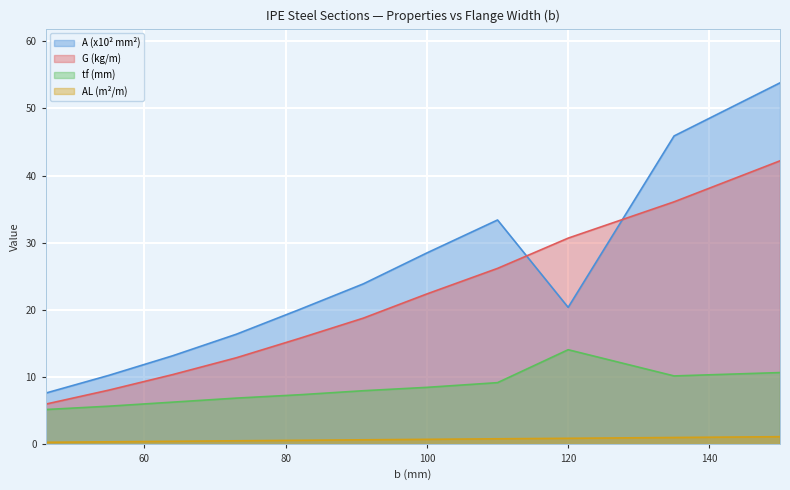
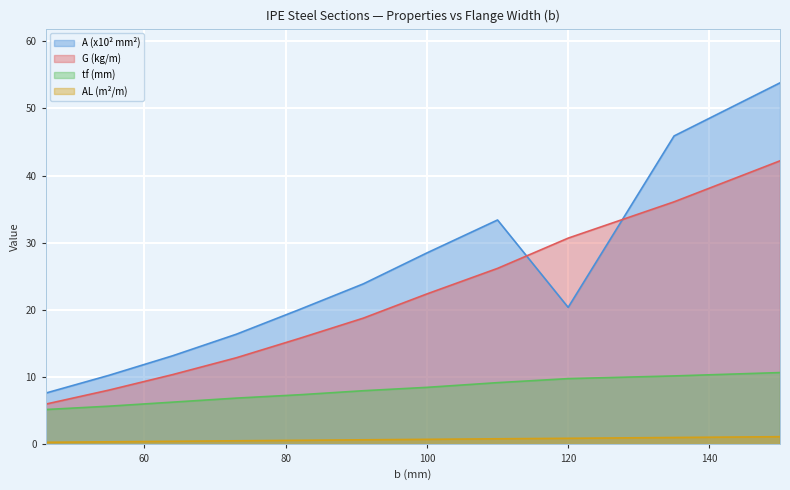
tf (mm), 120: 14 -> 10
